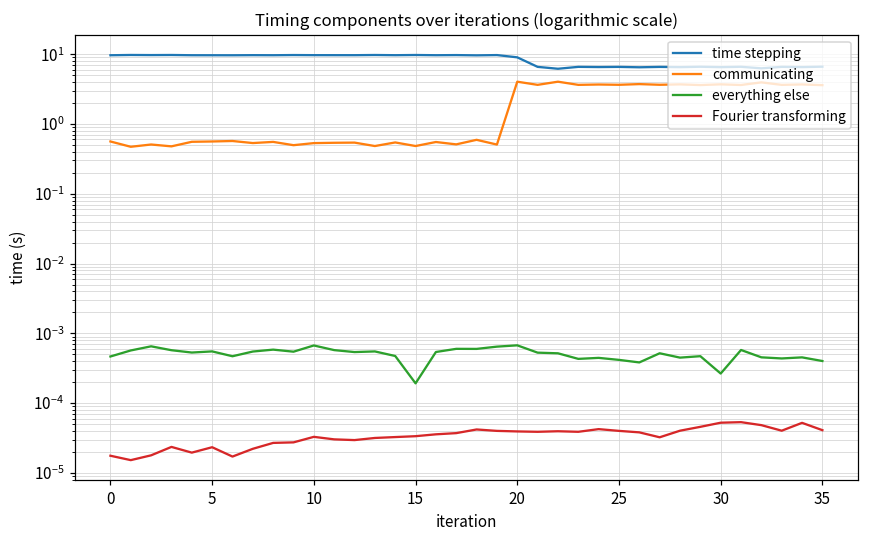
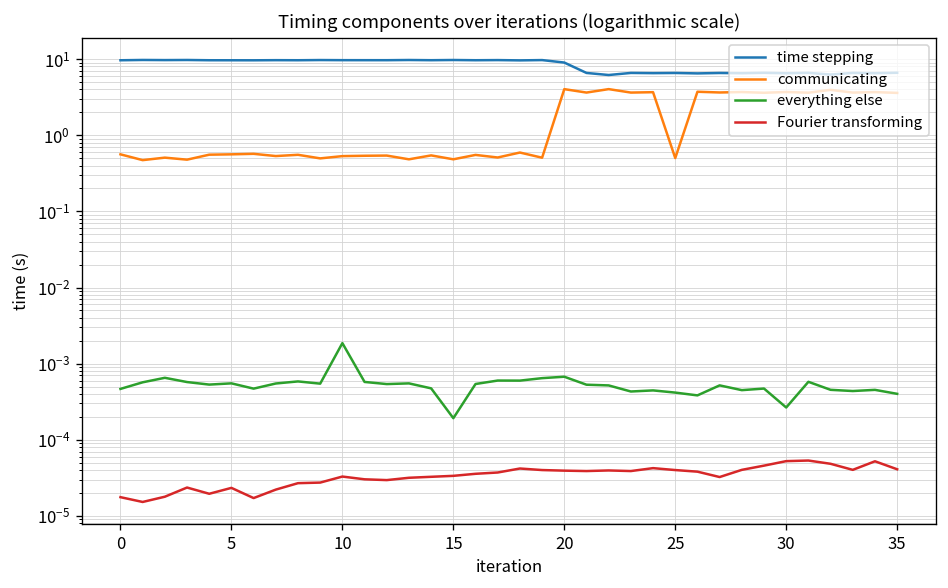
everything else, 10: 0.0007 -> 0.0019
communicating, 25: 4 -> 0.5
